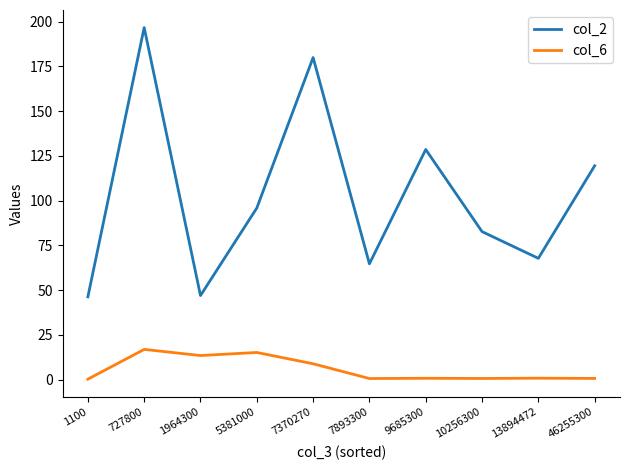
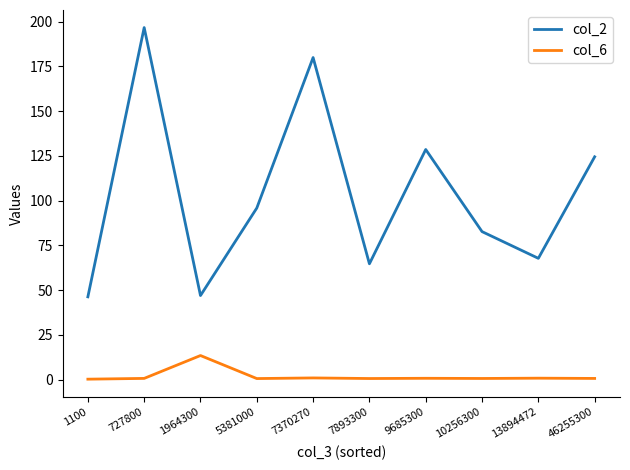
col_6, 727800: 17 -> 1
col_6, 5381000: 15 -> 1
col_6, 7370270: 9 -> 1
col_2, 46255300: 119 -> 124
